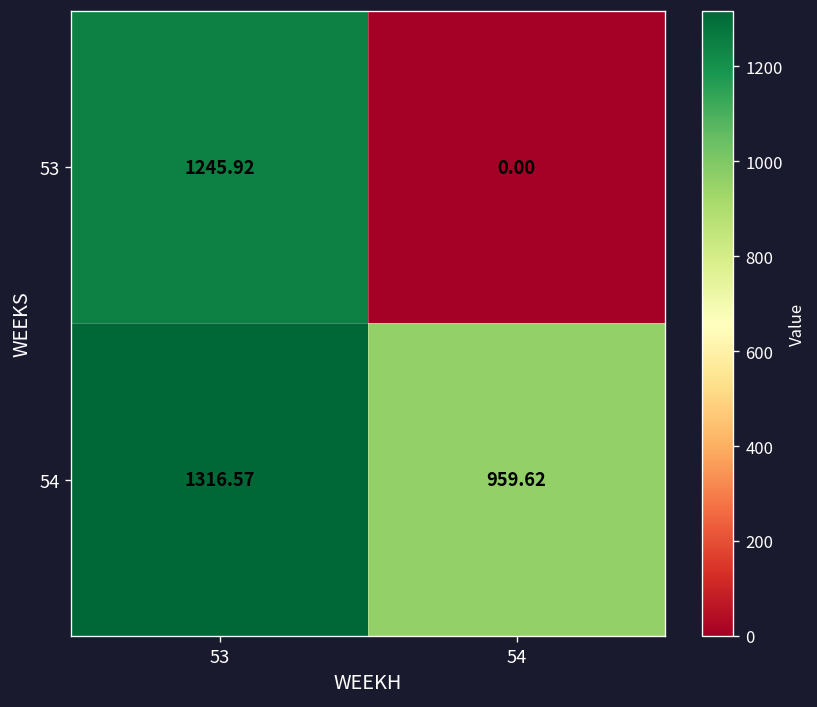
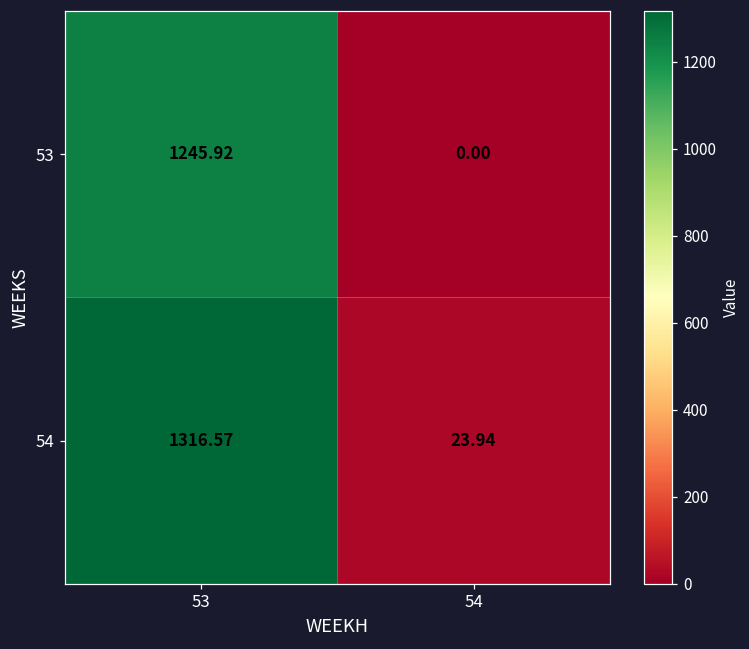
54, 54: 959.62 -> 23.94
